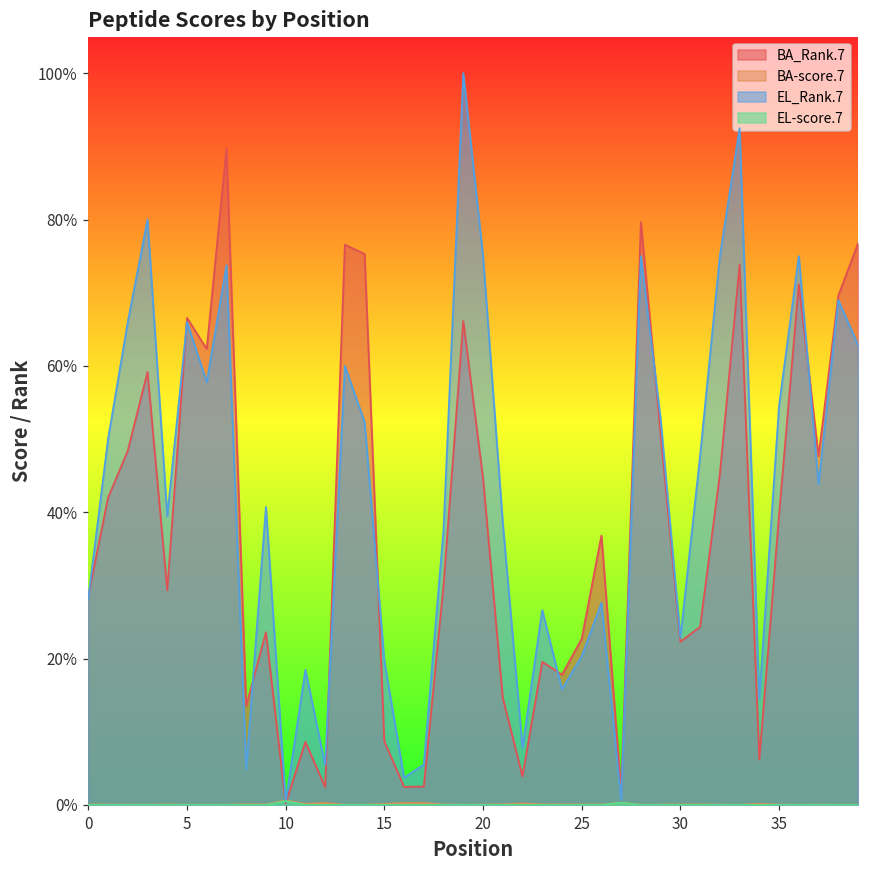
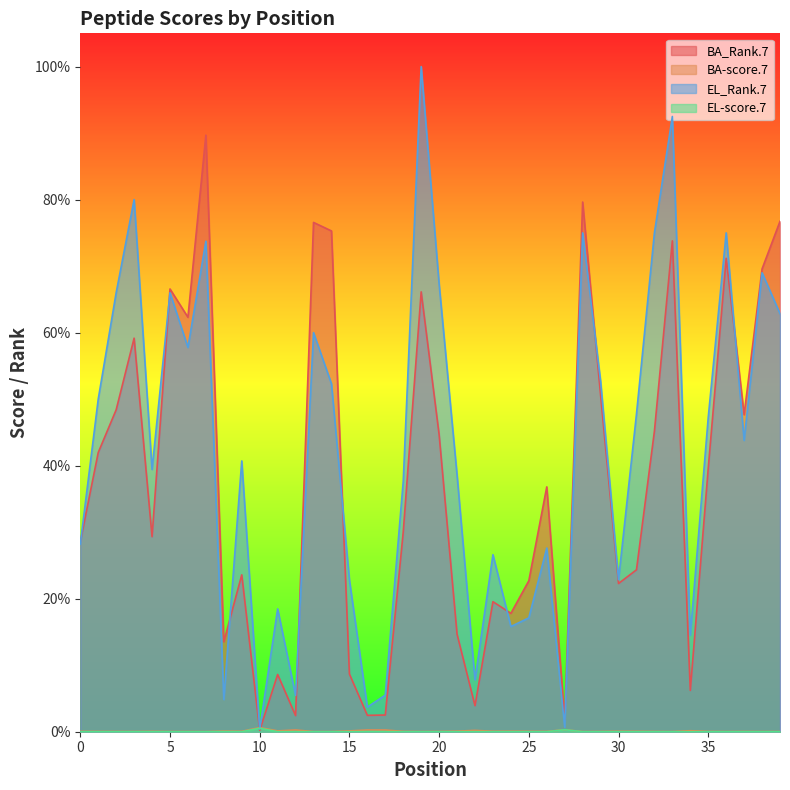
EL_Rank.7, 15: 20% -> 23%
EL_Rank.7, 20: 75% -> 67%
EL_Rank.7, 25: 20% -> 17%
EL_Rank.7, 35: 55% -> 47%
